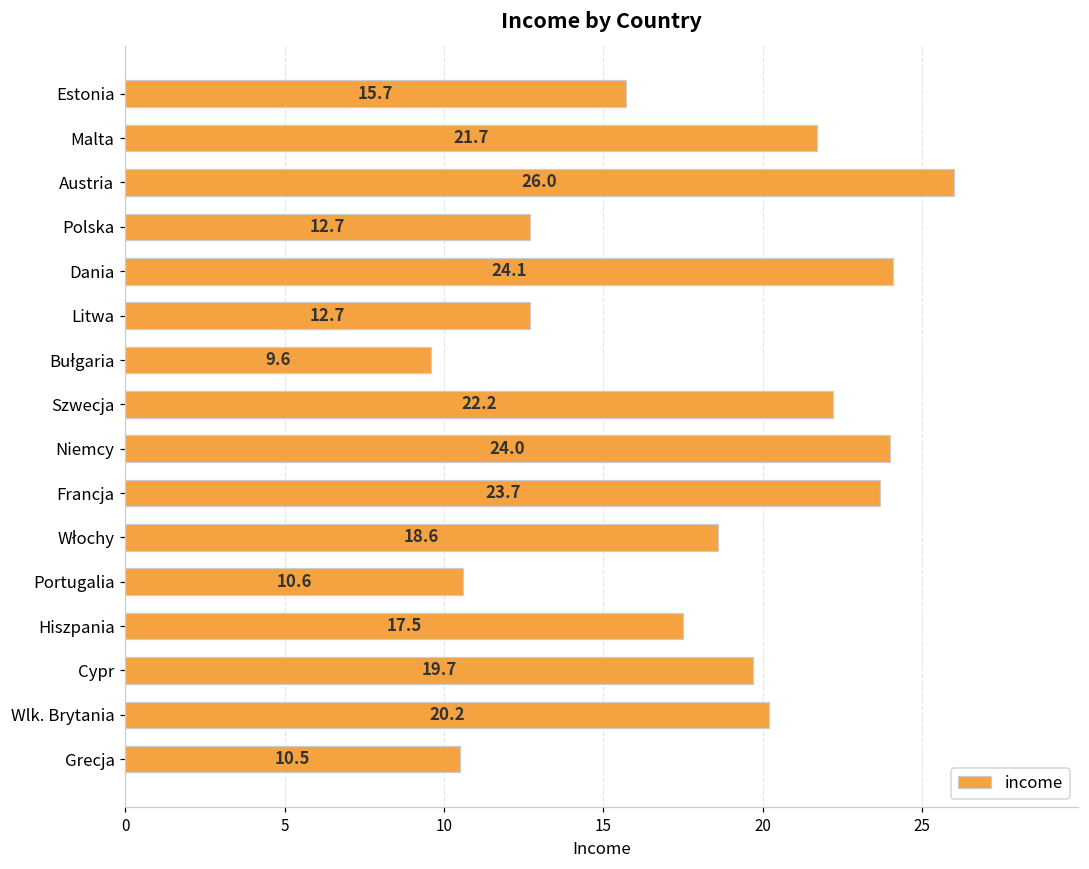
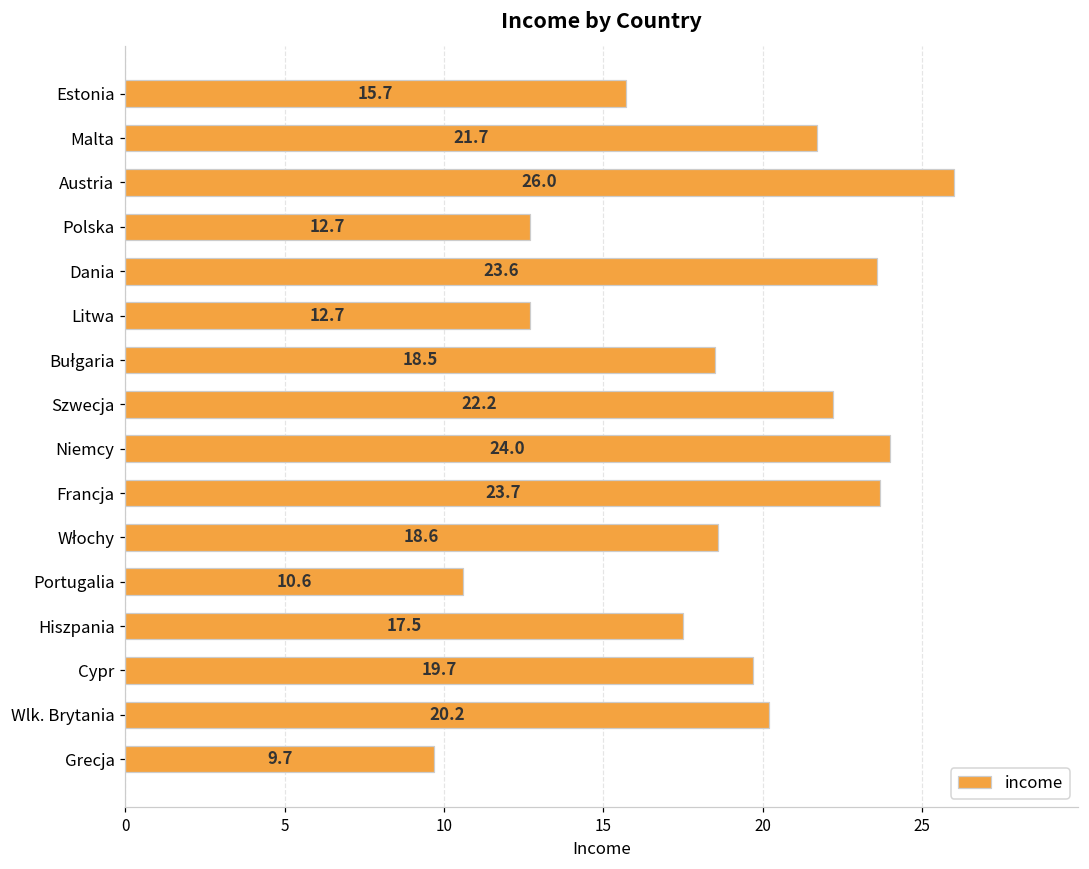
Dania: 24.1 -> 23.6
Bułgaria: 9.6 -> 18.5
Grecja: 10.5 -> 9.7
